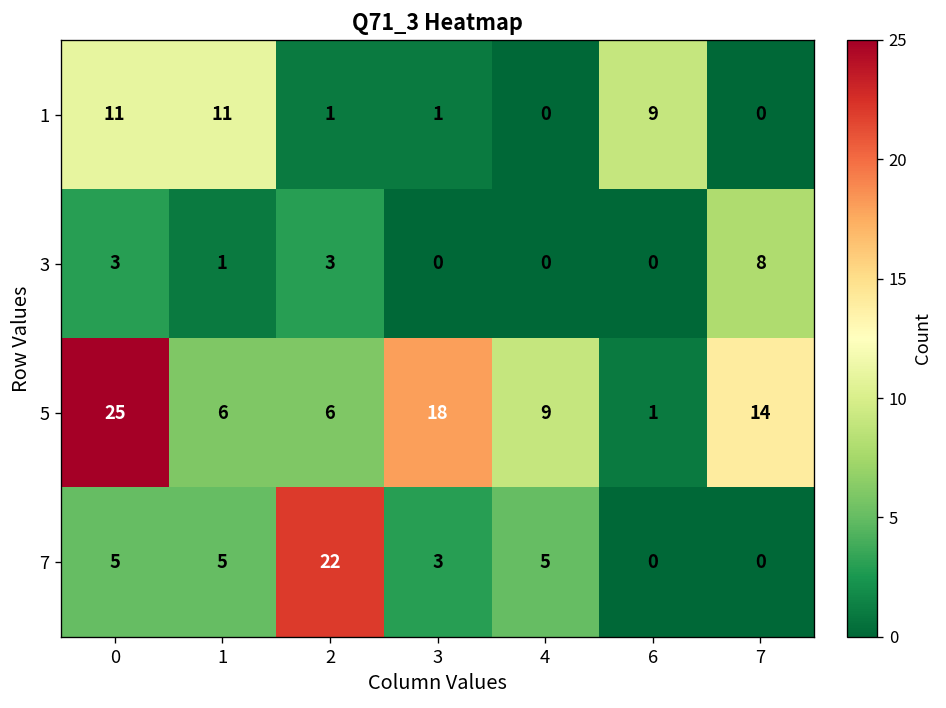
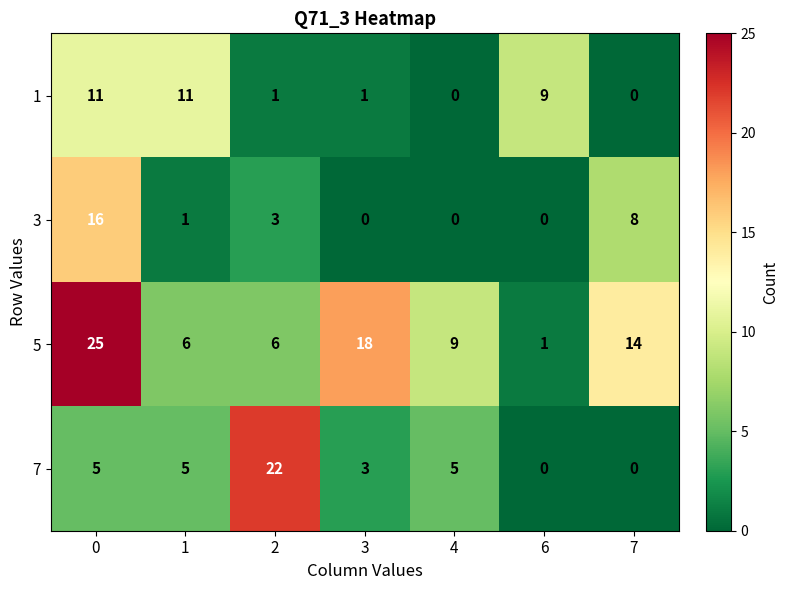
3, 0: 3 -> 16
